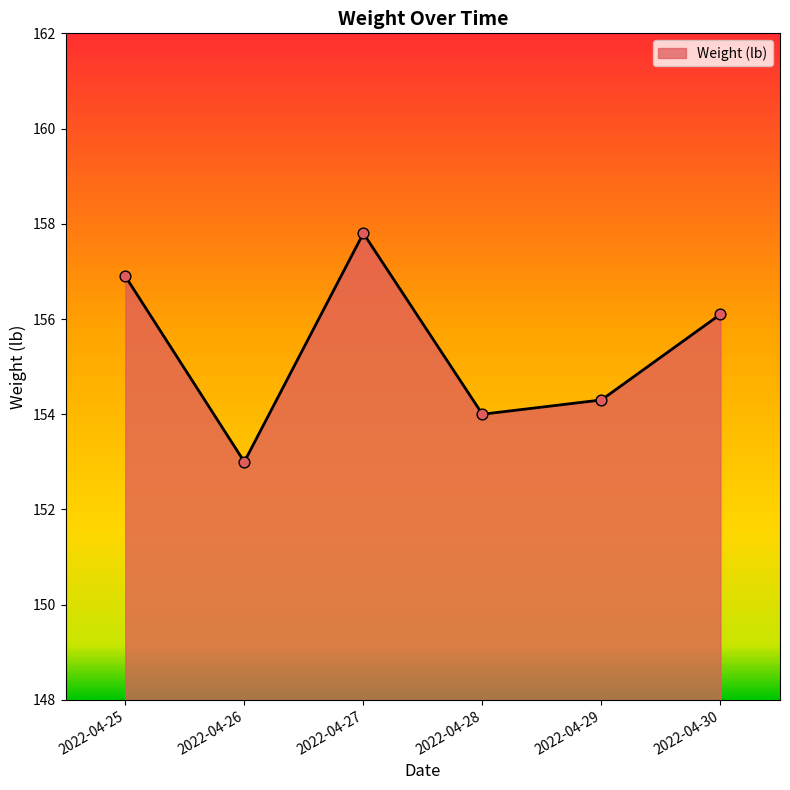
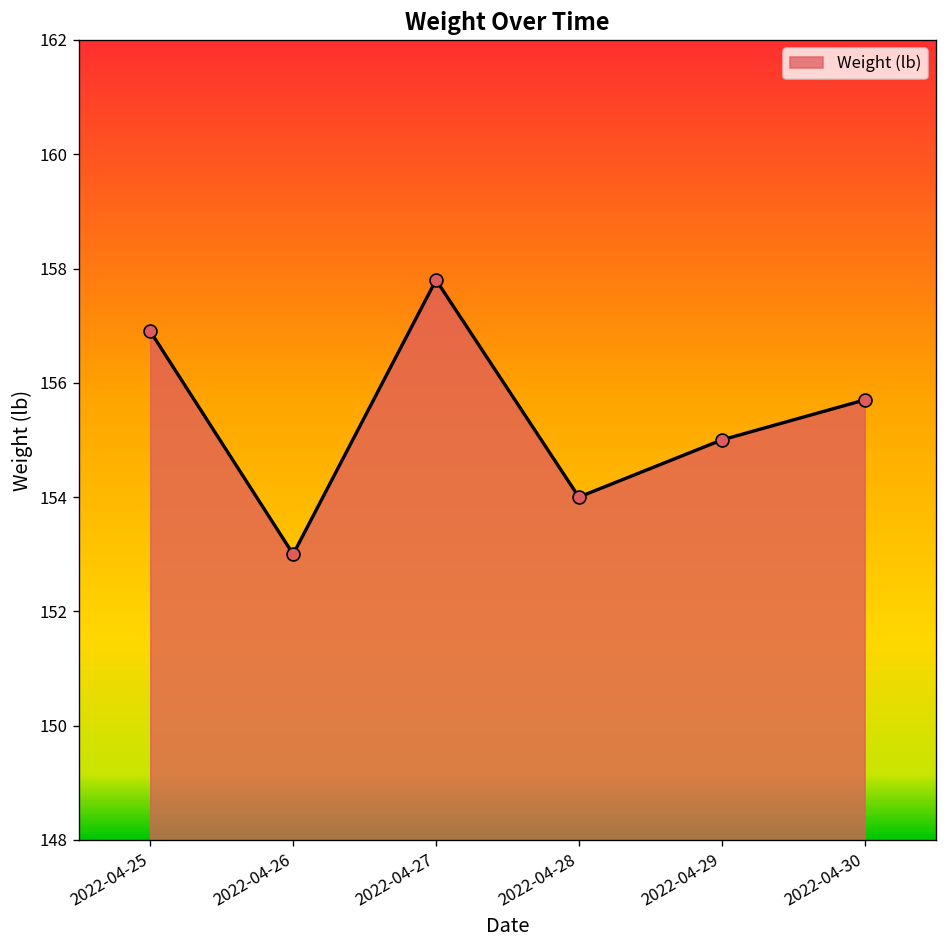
2022-04-29: 154.3 -> 155.0
2022-04-30: 156.1 -> 155.7
